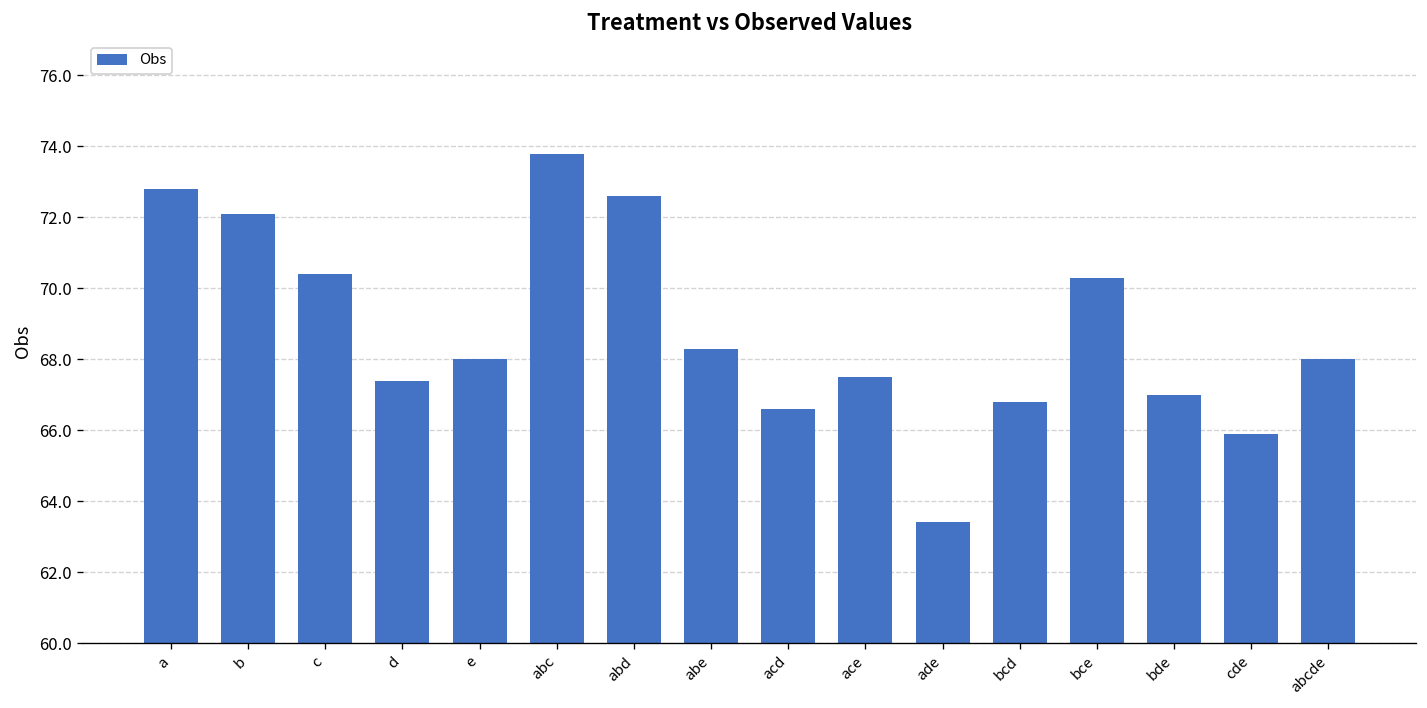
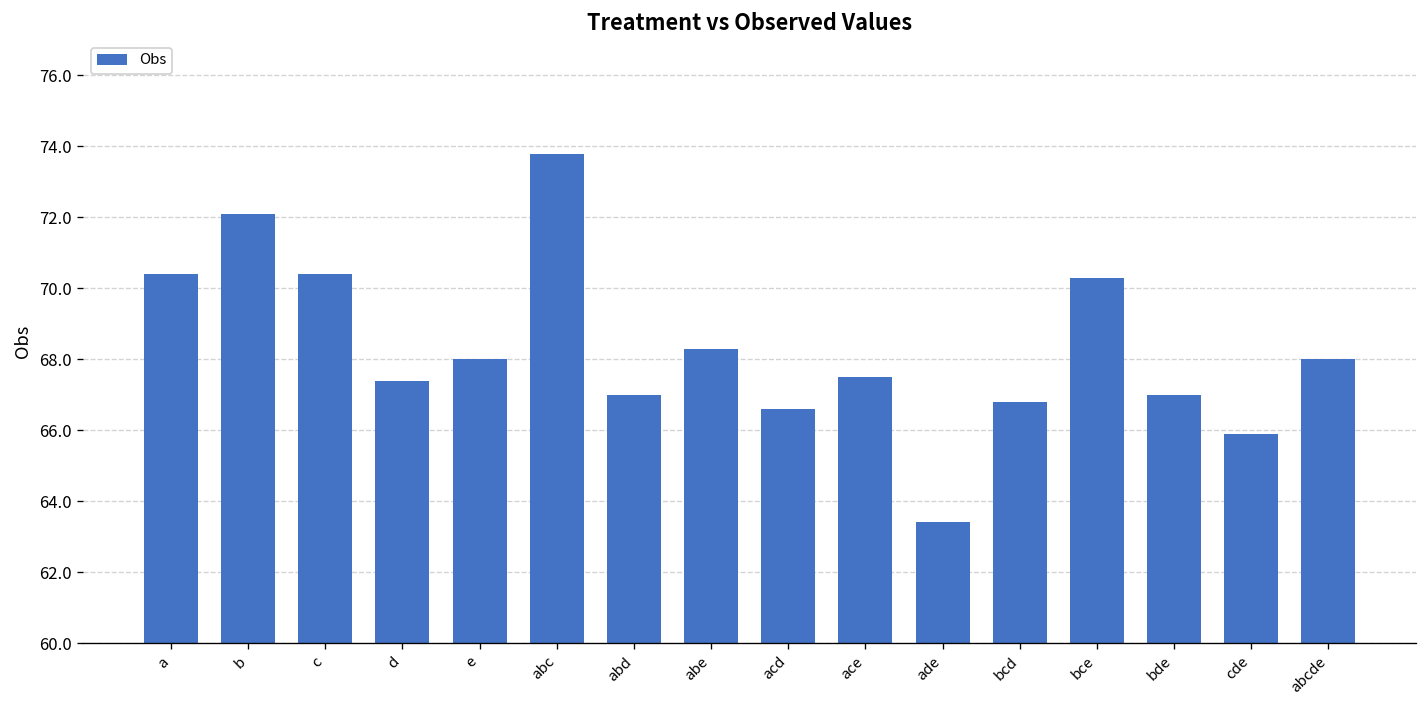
a: 72.8 -> 70.4
abd: 72.6 -> 67.0
